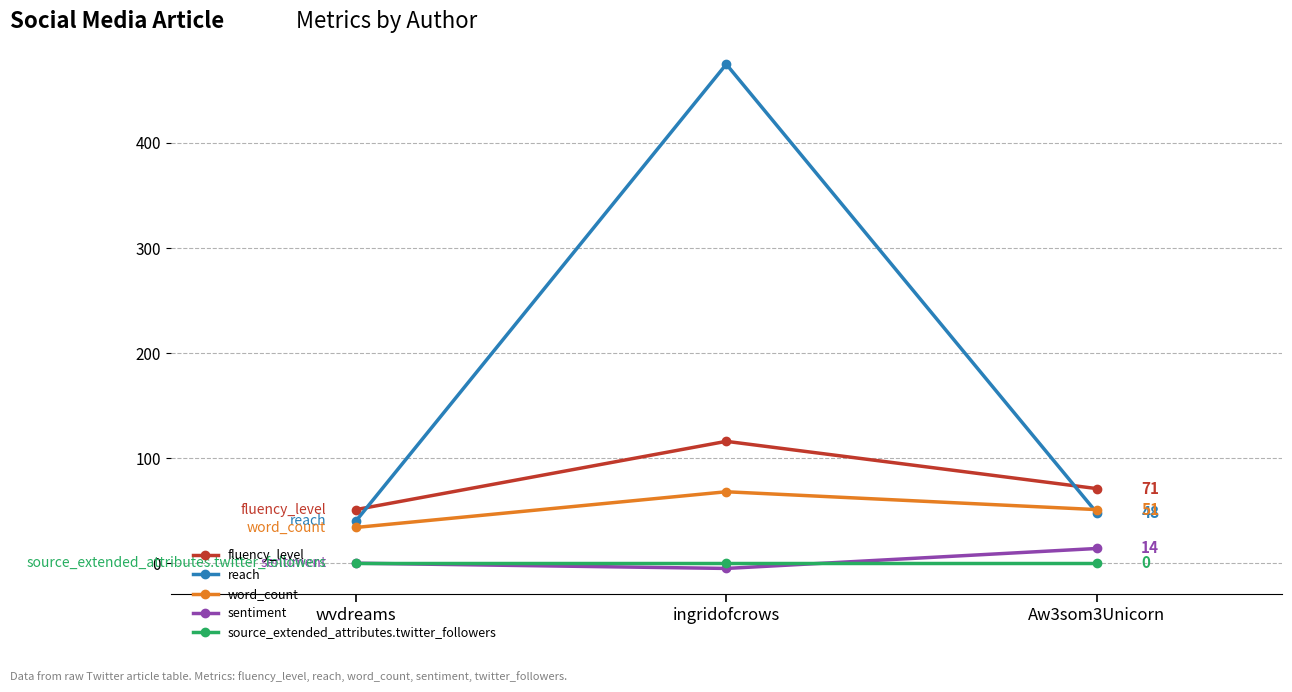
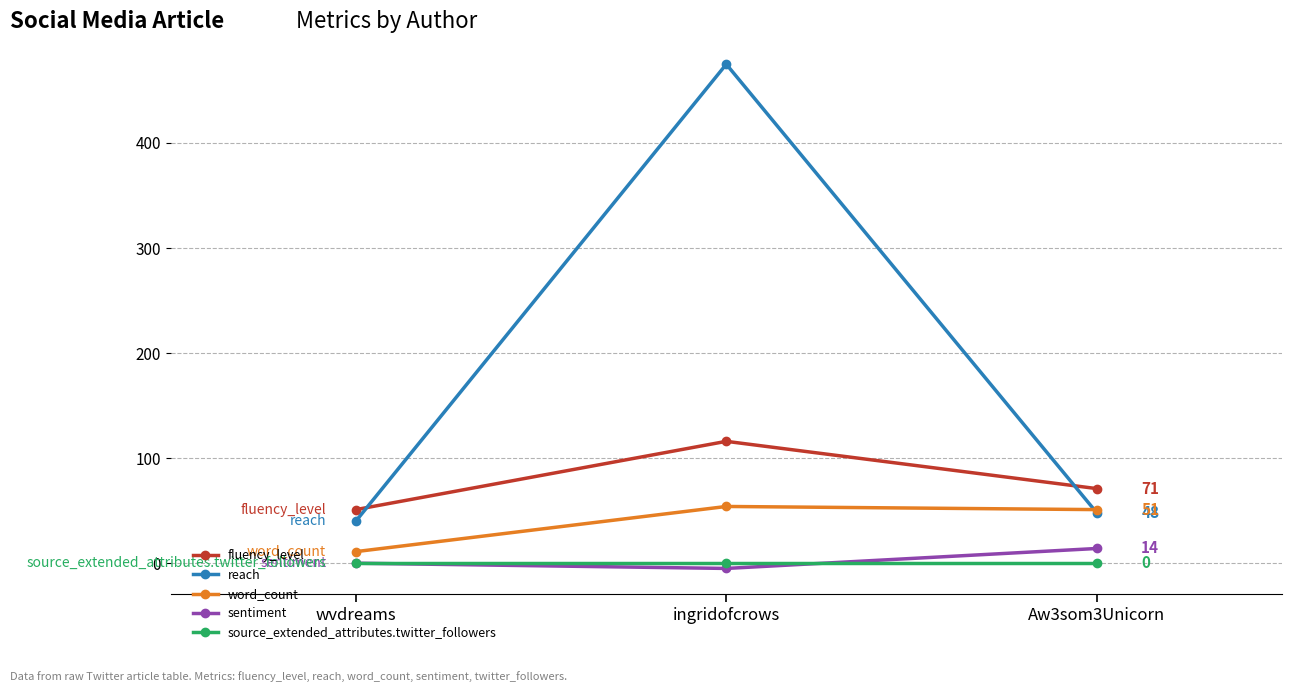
word_count, wvdreams: 34 -> 11
word_count, ingridofcrows: 68 -> 54
